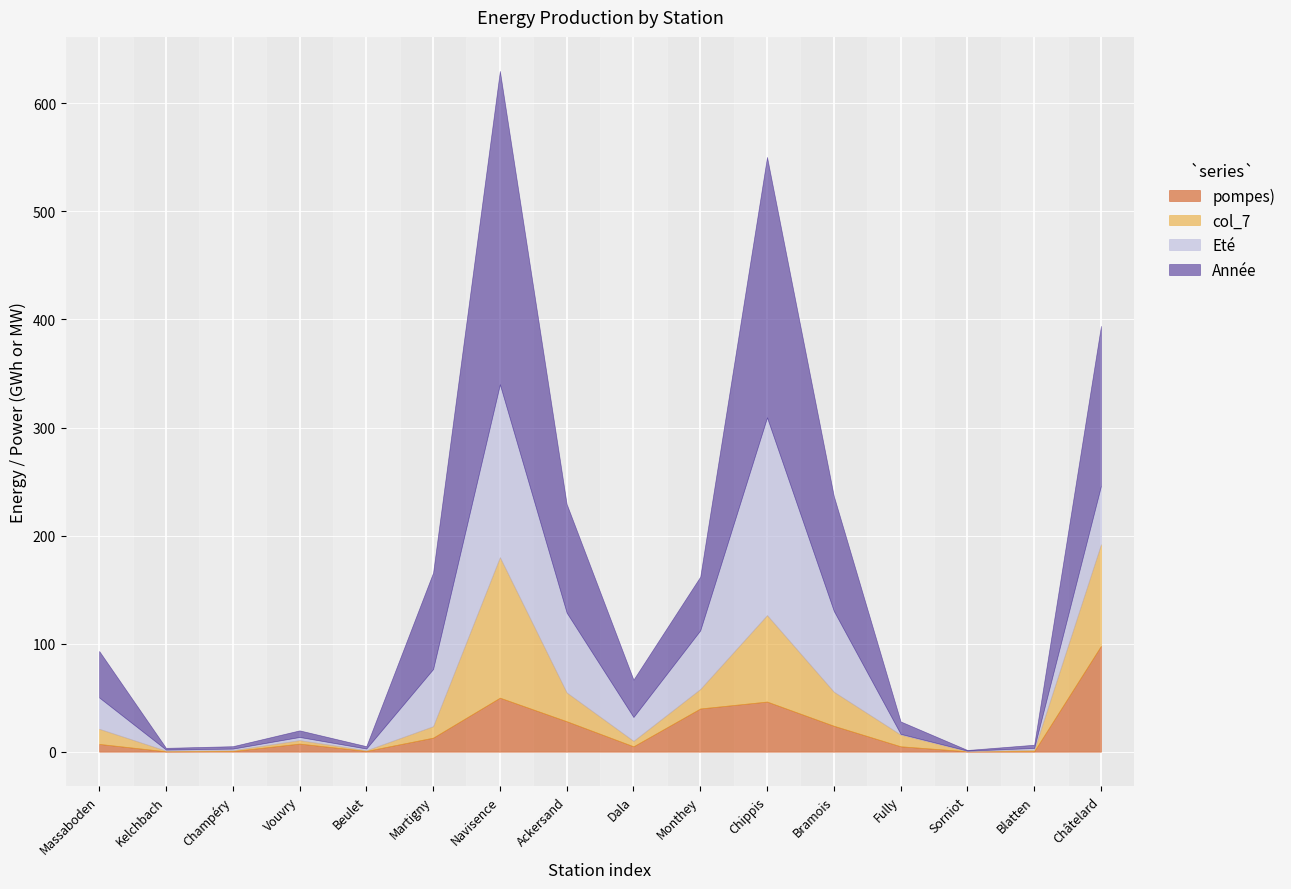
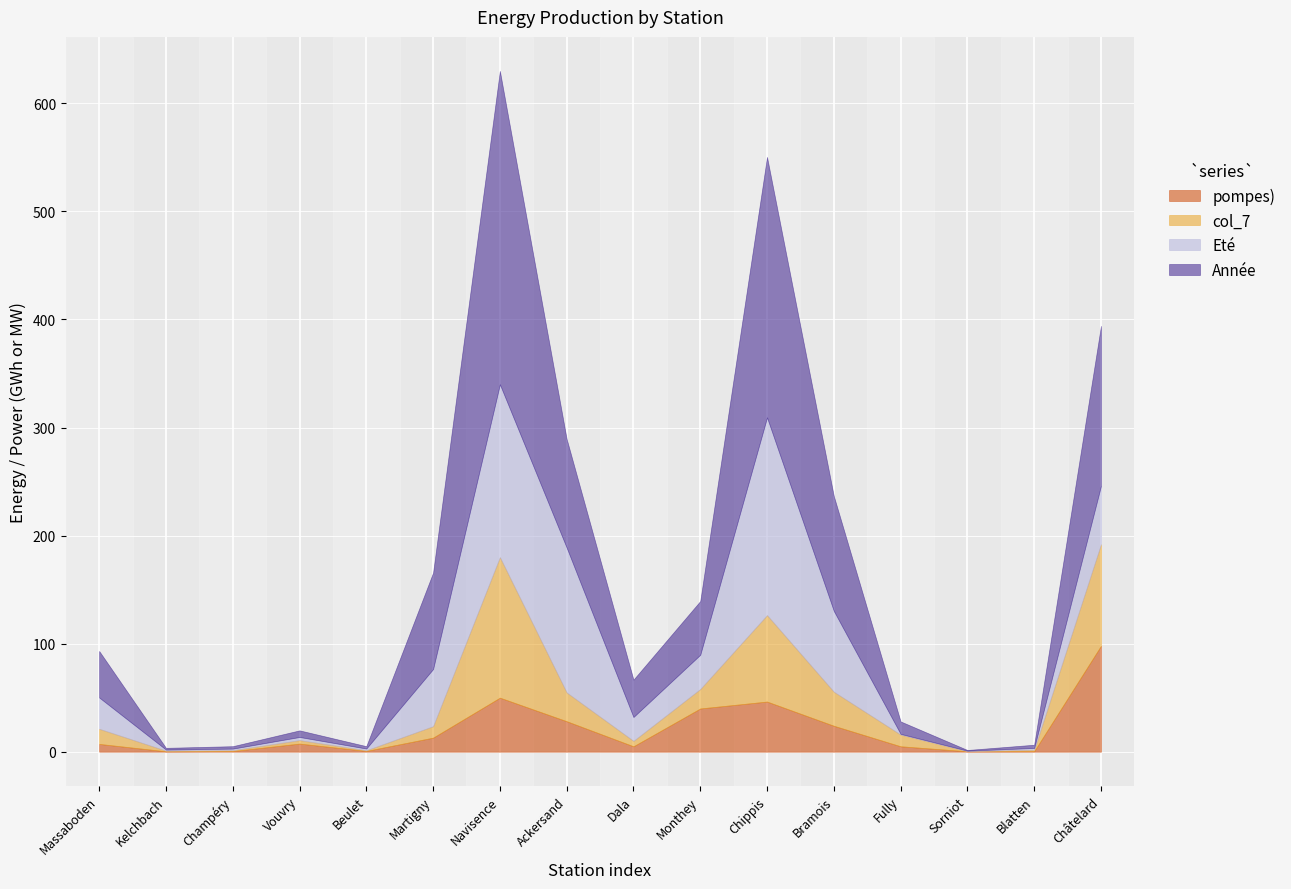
Eté, Ackersand: 74 -> 134
Eté, Monthey: 54 -> 32
